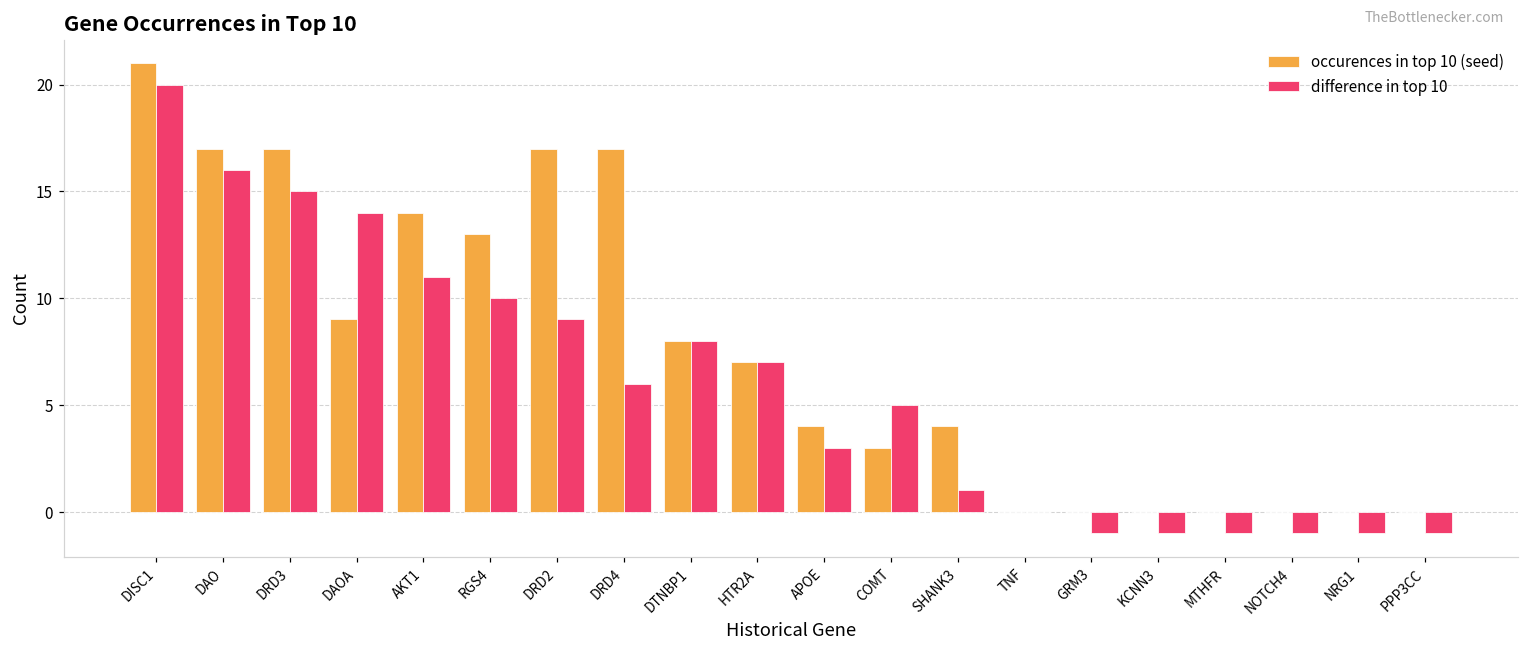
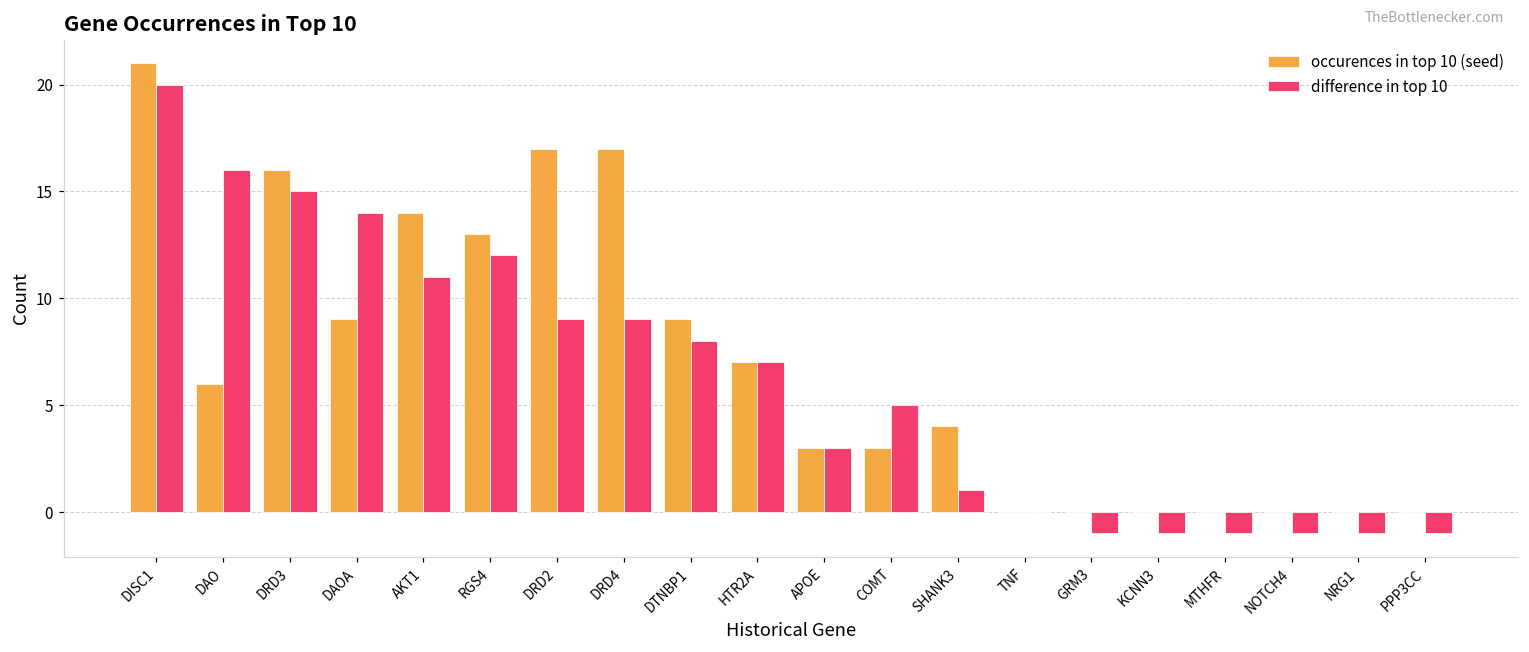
occurences in top 10 (seed), DAO: 17 -> 6
occurences in top 10 (seed), DRD3: 17 -> 16
difference in top 10, RGS4: 10 -> 12
difference in top 10, DRD4: 6 -> 9
occurences in top 10 (seed), DTNBP1: 8 -> 9
occurences in top 10 (seed), APOE: 4 -> 3
